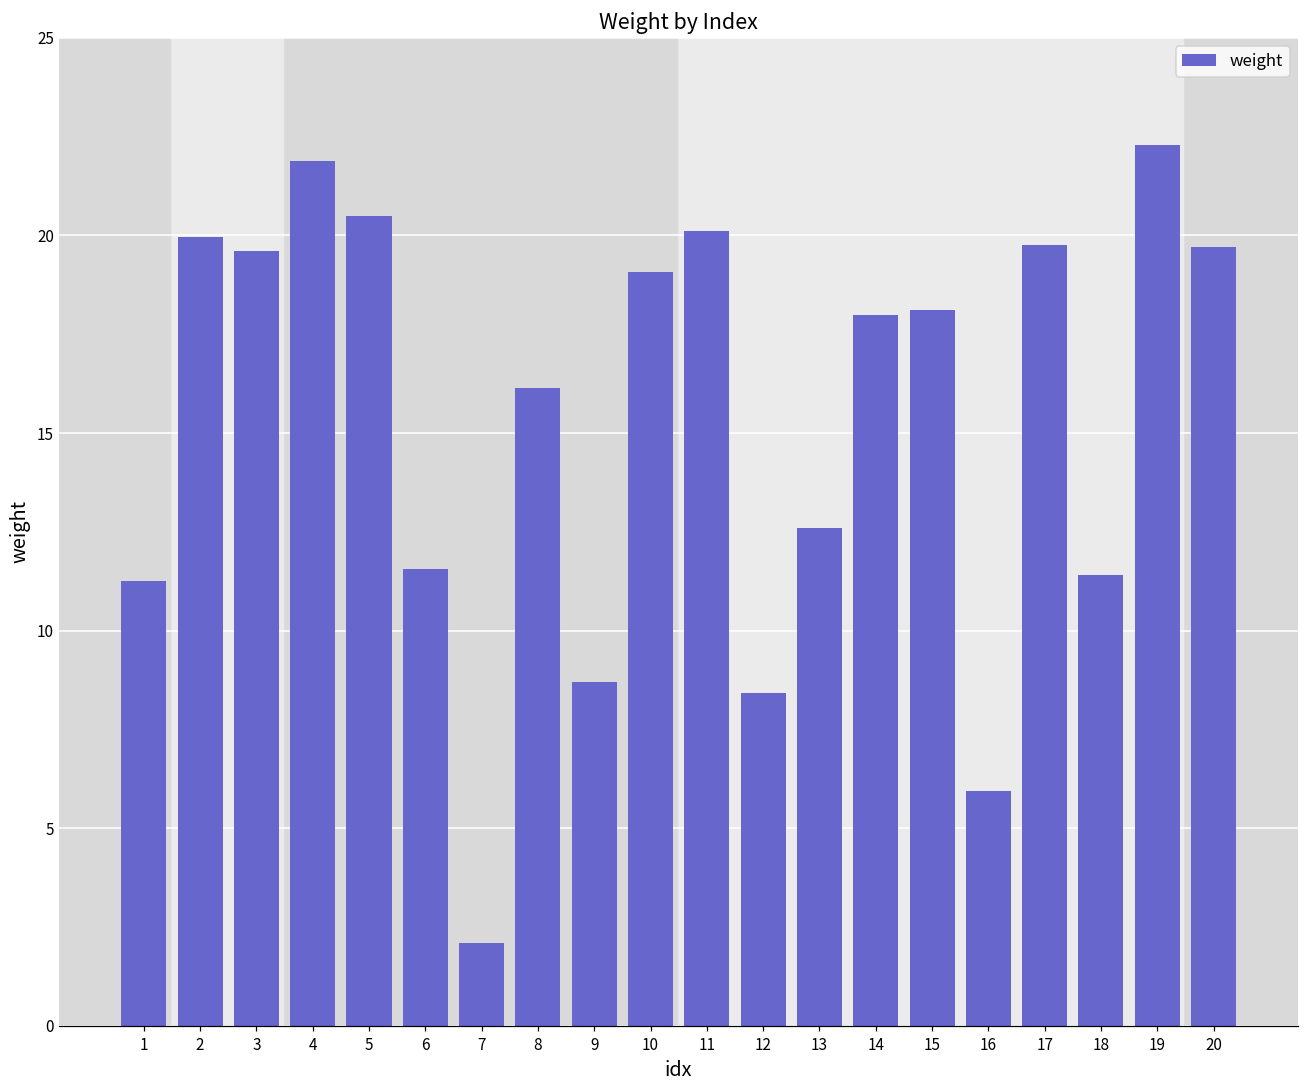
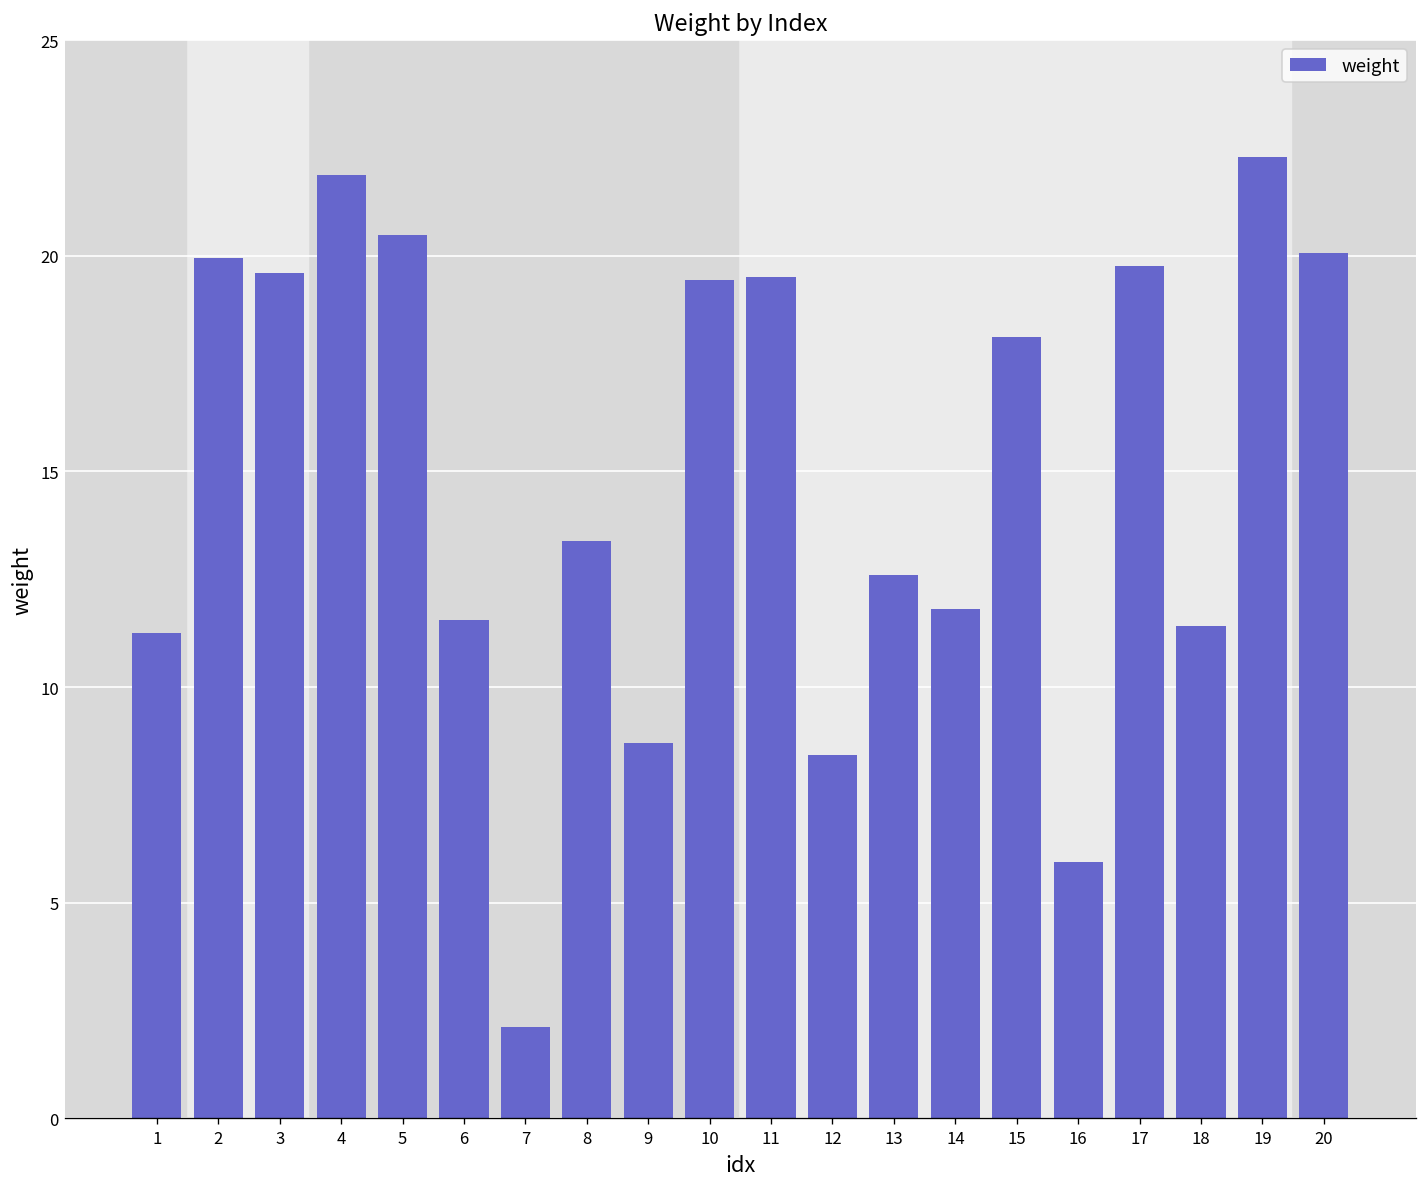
8: 16.1 -> 13.4
10: 19.1 -> 19.4
11: 20.1 -> 19.5
14: 18.0 -> 11.8
20: 19.7 -> 20.1
